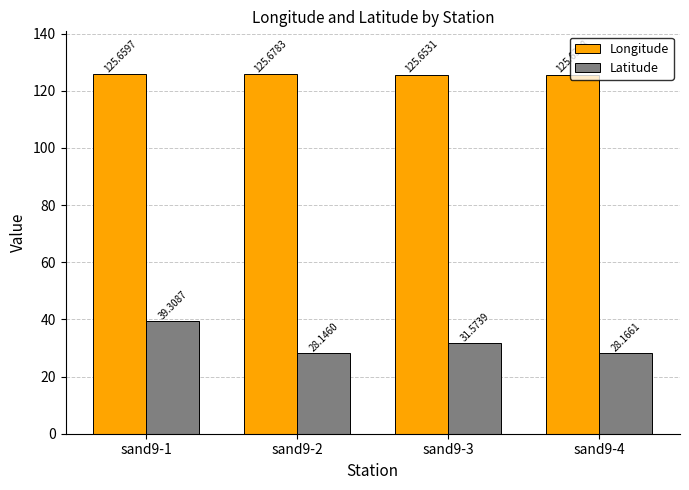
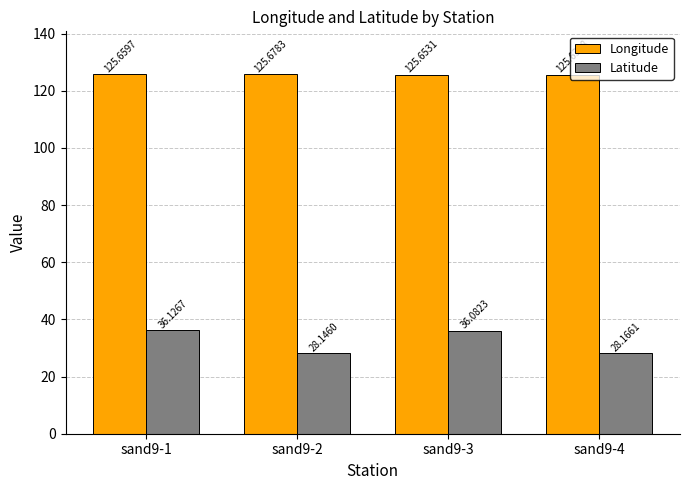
Latitude, sand9-1: 39.3087 -> 36.1267
Latitude, sand9-3: 31.5739 -> 36.0823
